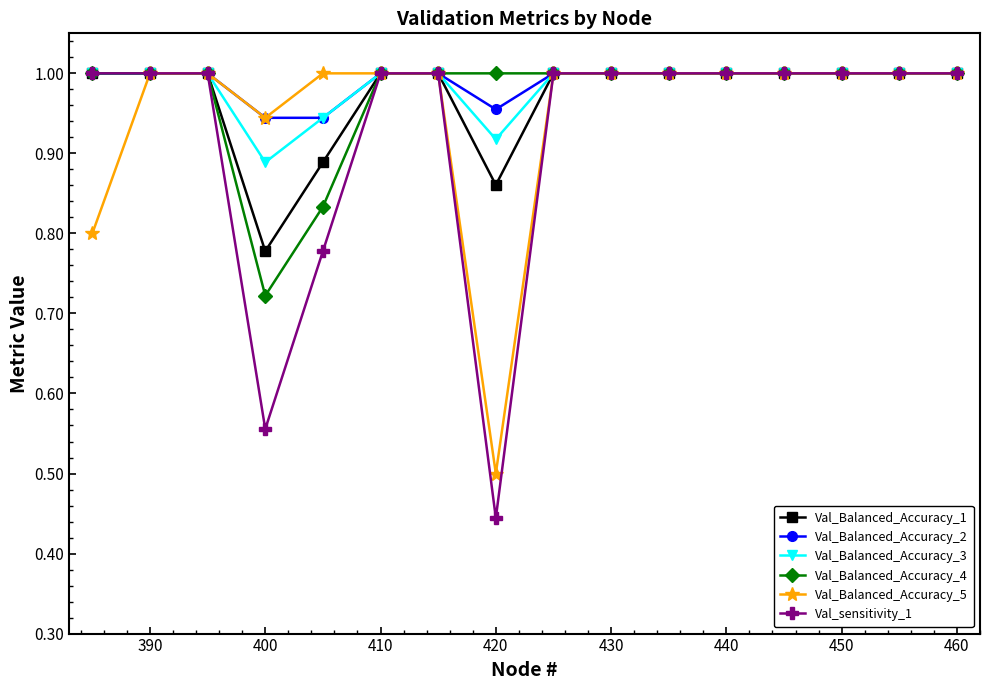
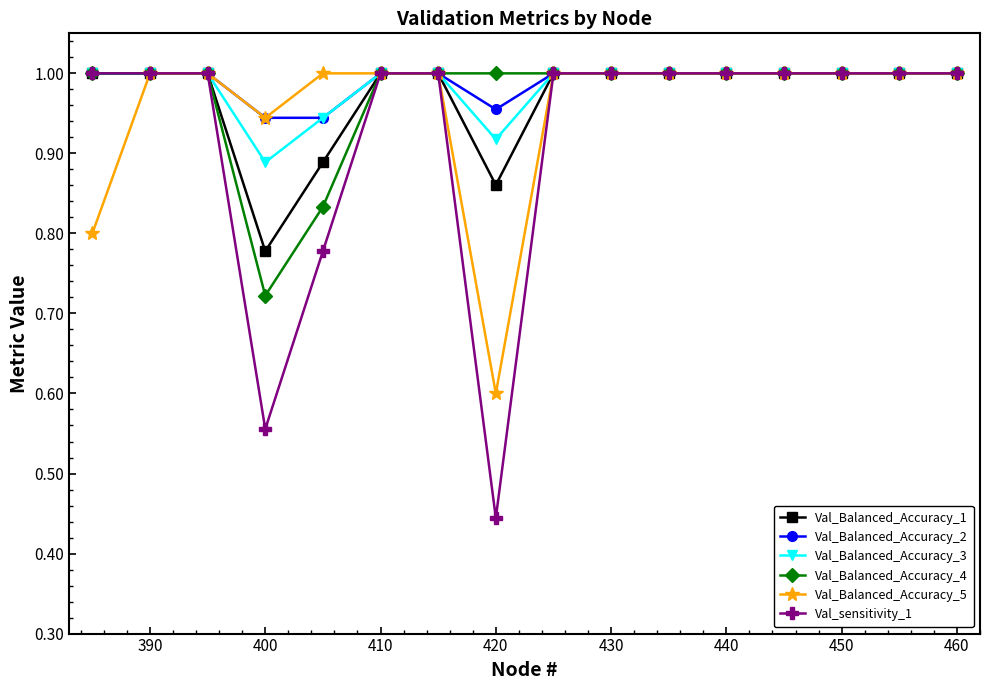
Val_Balanced_Accuracy_5, 420: 0.5 -> 0.6
